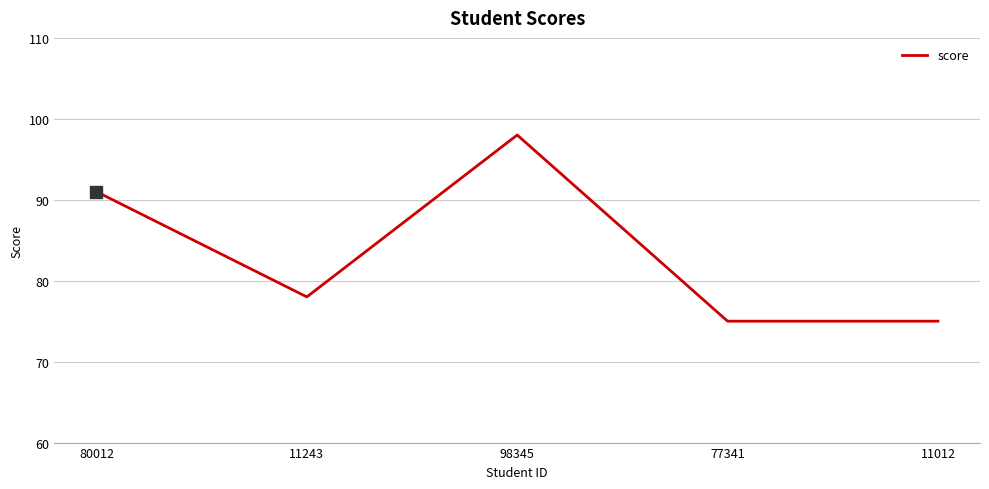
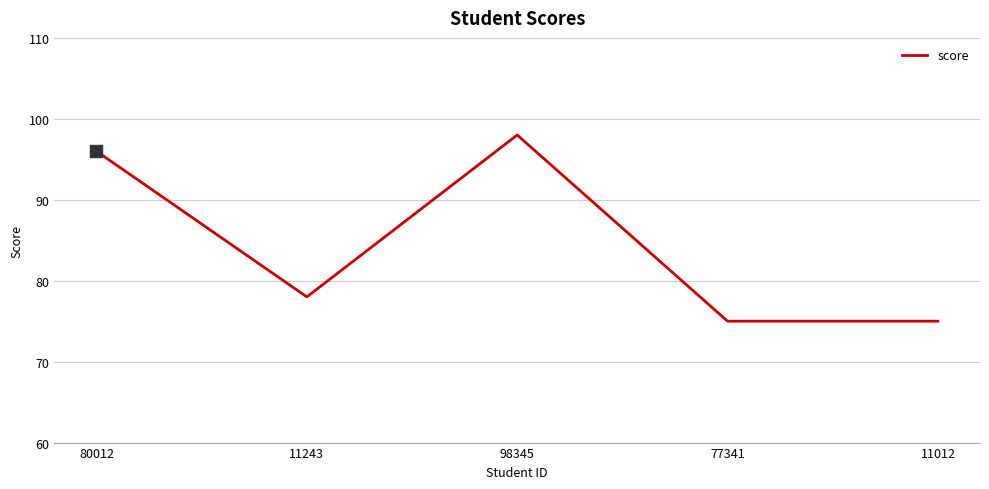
score, 80012: 91 -> 96
